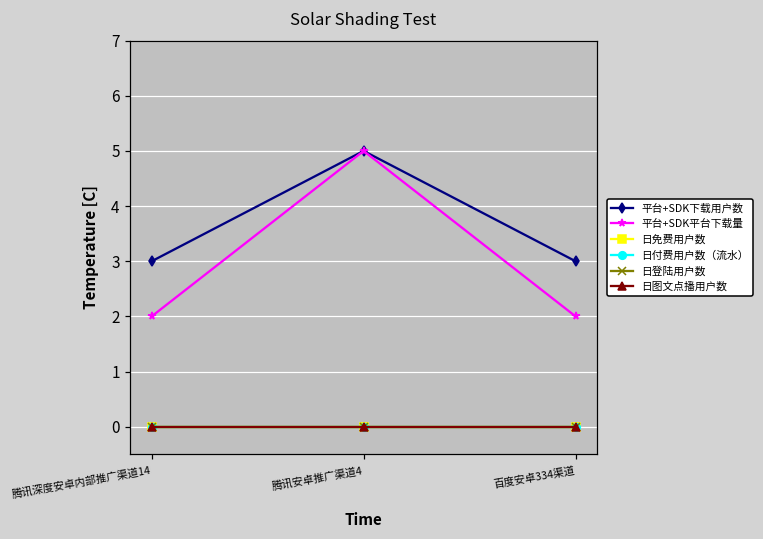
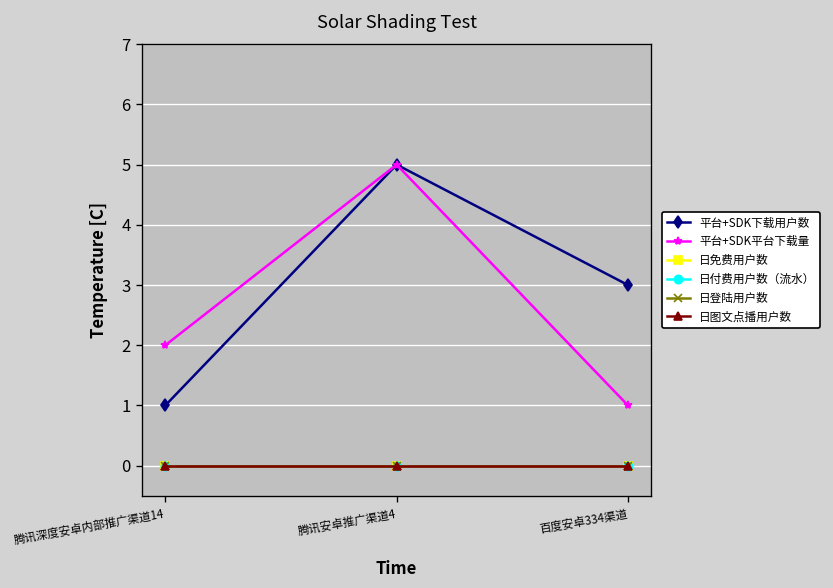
平台+SDK下载用户数, 腾讯深度安卓内部推广渠道14: 3 -> 1
平台+SDK平台下载量, 百度安卓334渠道: 2 -> 1
